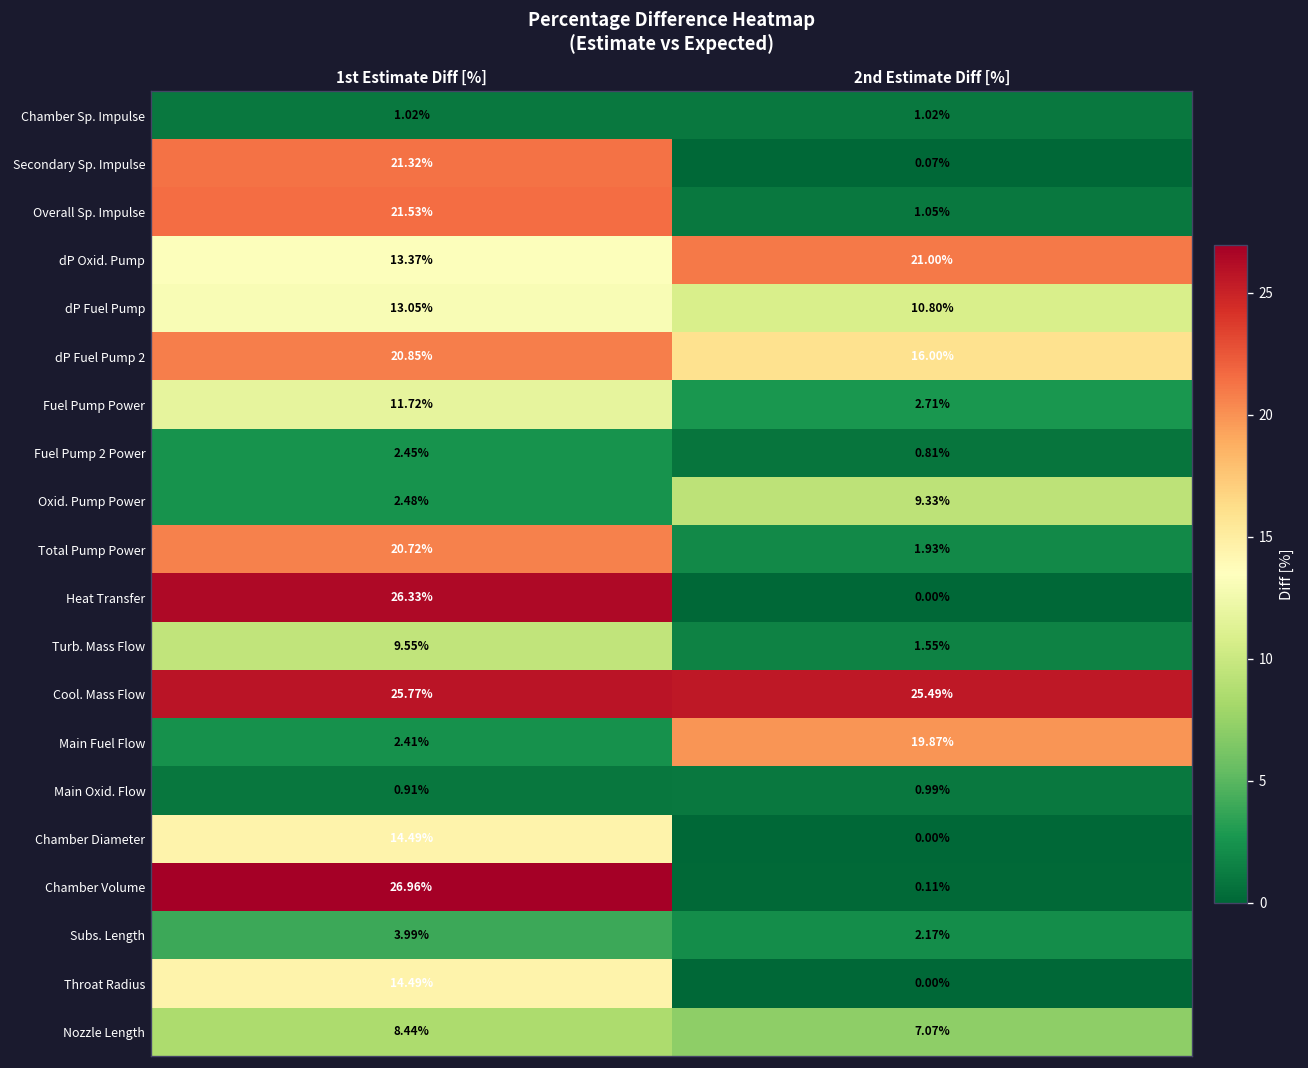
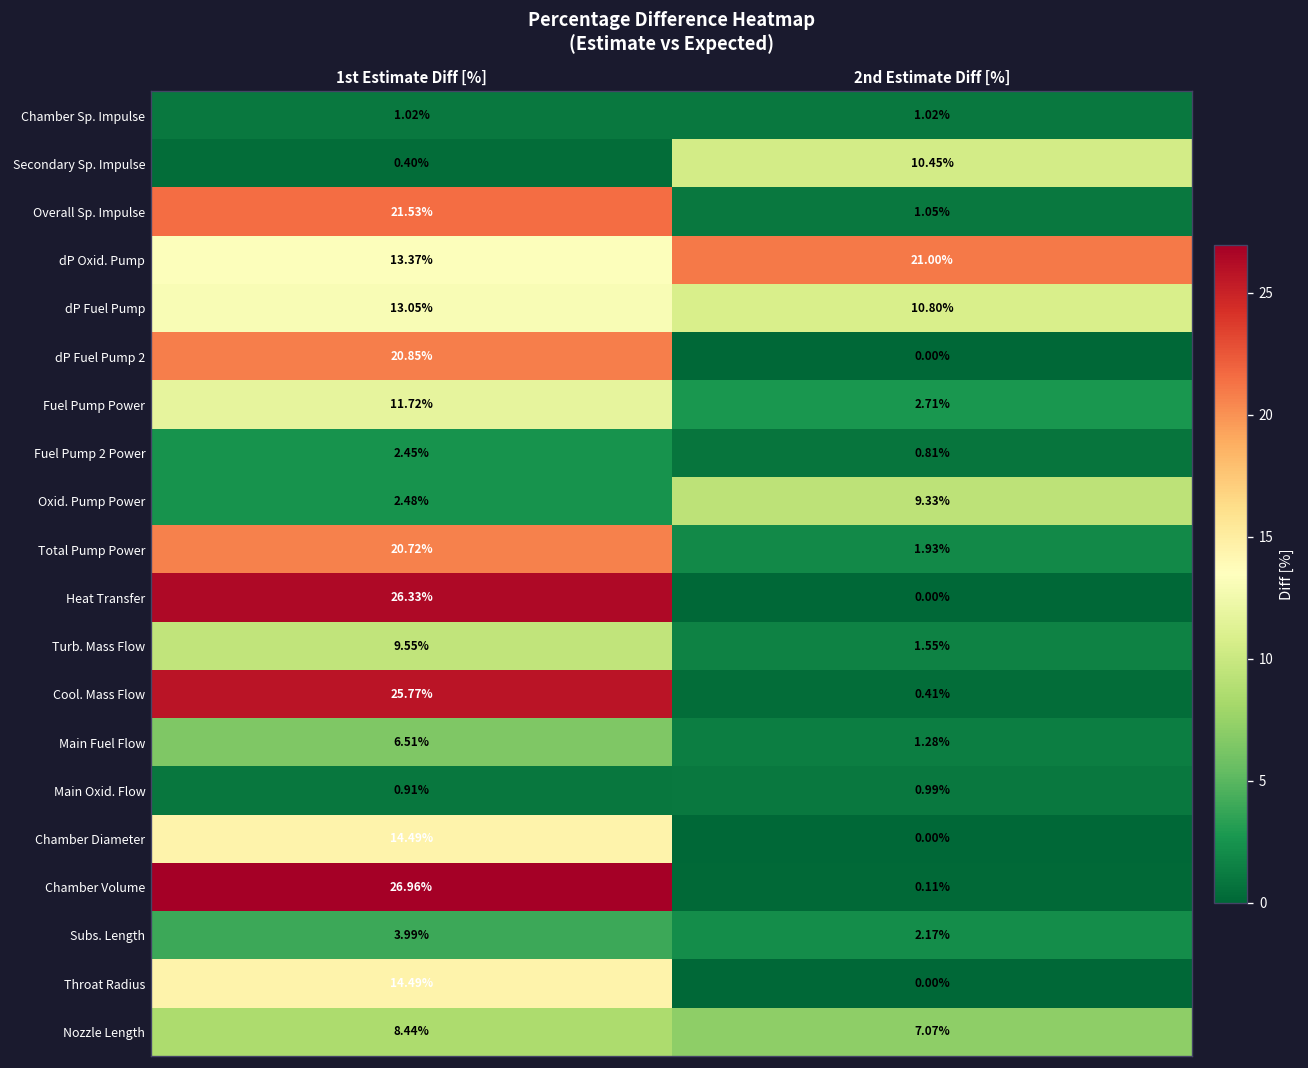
Secondary Sp. Impulse, 1st Estimate Diff [%]: 21.32% -> 0.40%
Secondary Sp. Impulse, 2nd Estimate Diff [%]: 0.07% -> 10.45%
dP Fuel Pump 2, 2nd Estimate Diff [%]: 16.00% -> 0.00%
Cool. Mass Flow, 2nd Estimate Diff [%]: 25.49% -> 0.41%
Main Fuel Flow, 1st Estimate Diff [%]: 2.41% -> 6.51%
Main Fuel Flow, 2nd Estimate Diff [%]: 19.87% -> 1.28%
